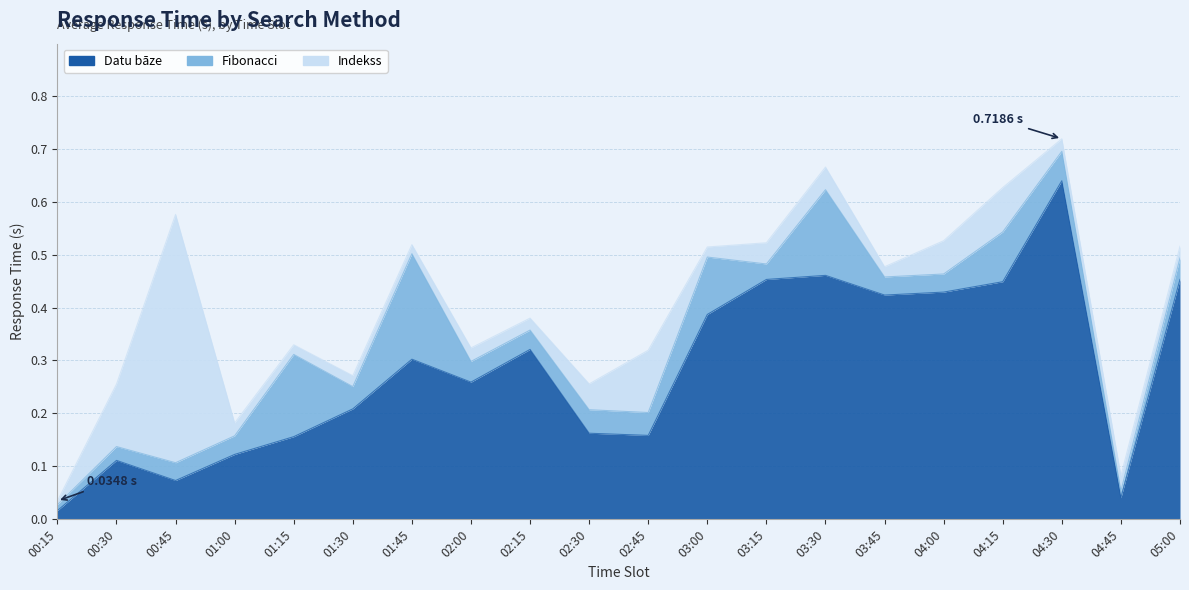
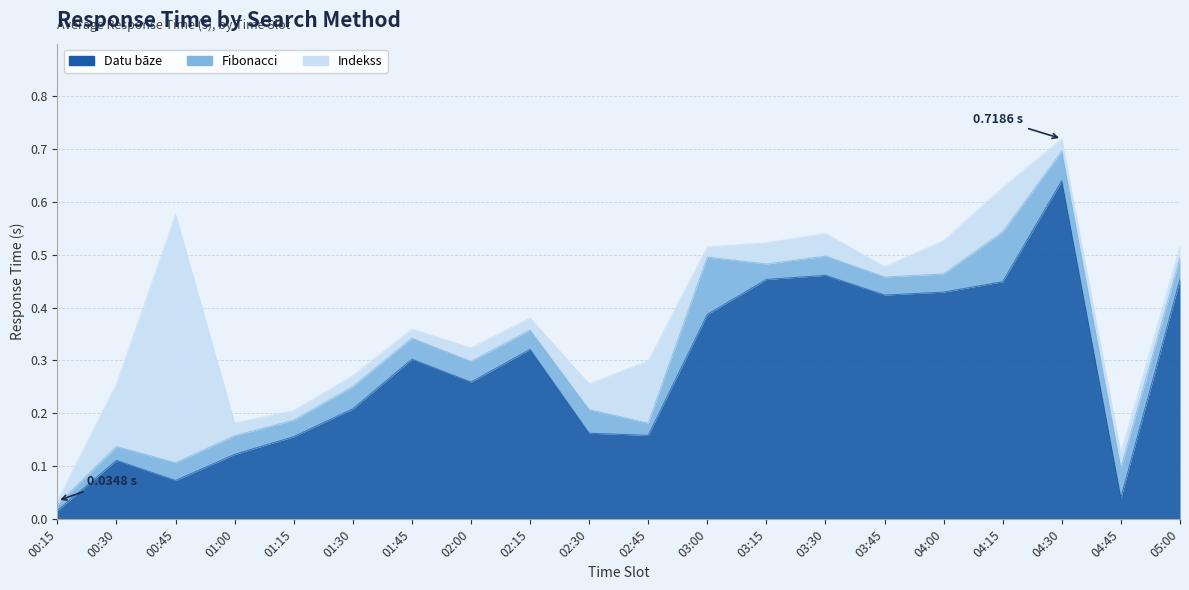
Fibonacci, 01:15: 0.16 -> 0.03
Fibonacci, 01:45: 0.20 -> 0.04
Fibonacci, 02:45: 0.04 -> 0.02
Fibonacci, 03:30: 0.16 -> 0.04
Fibonacci, 04:45: 0.01 -> 0.06
